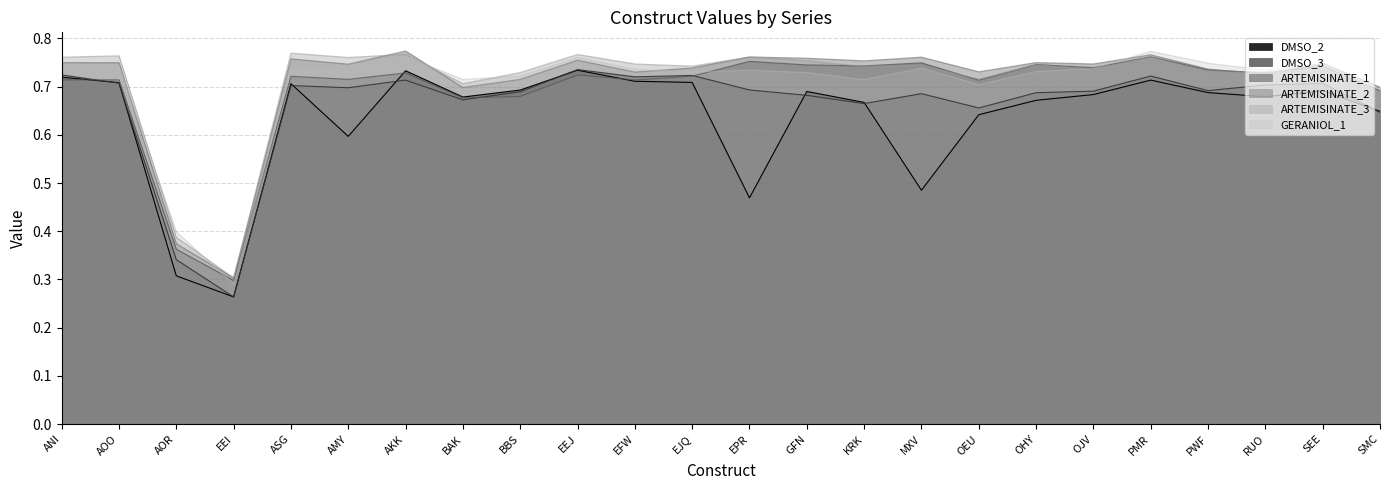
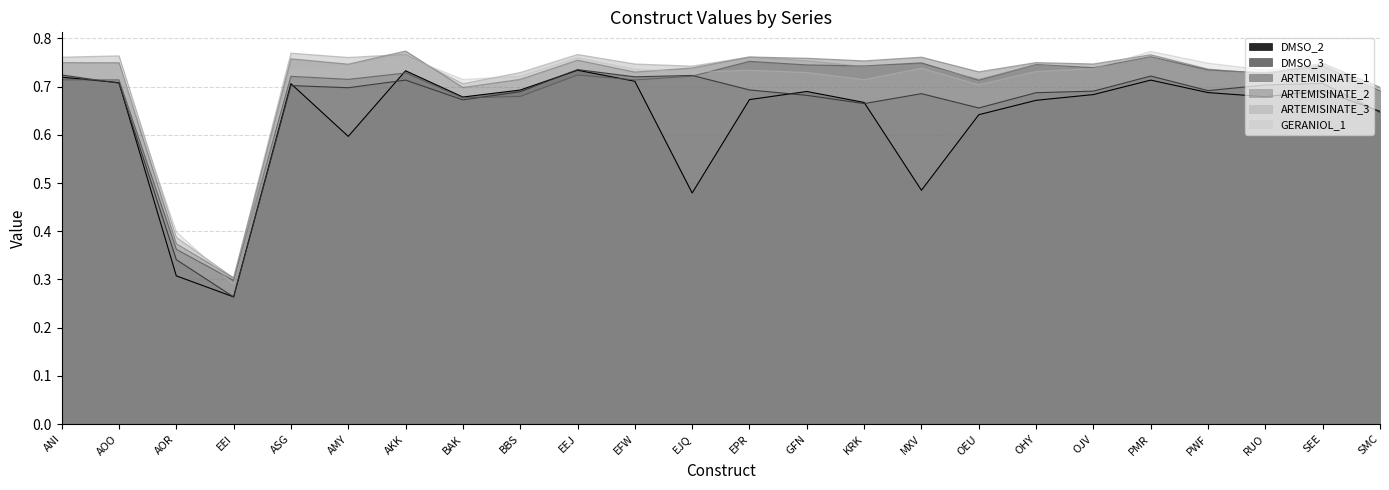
DMSO_2, EJQ: 0.71 -> 0.48
DMSO_2, EPR: 0.47 -> 0.67
